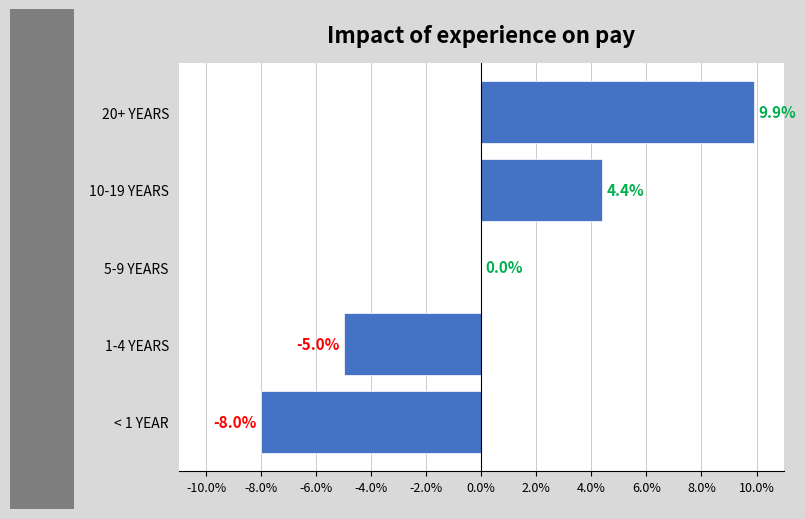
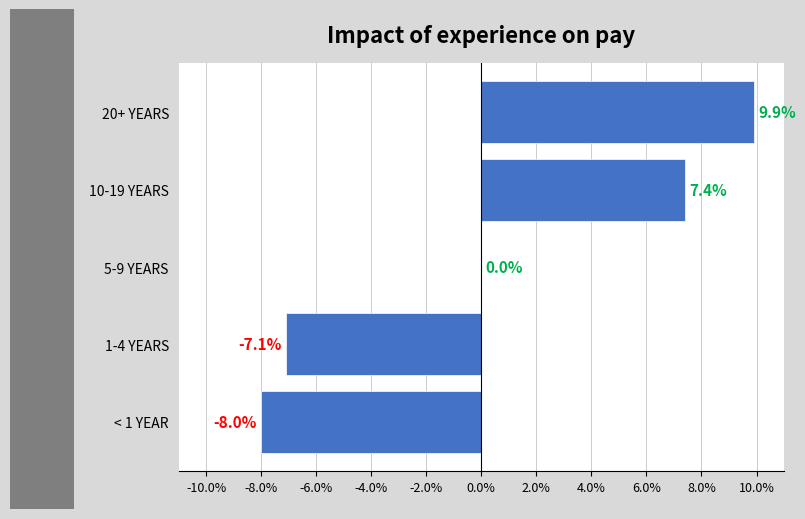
10-19 YEARS: 4.4% -> 7.4%
1-4 YEARS: -5.0% -> -7.1%
